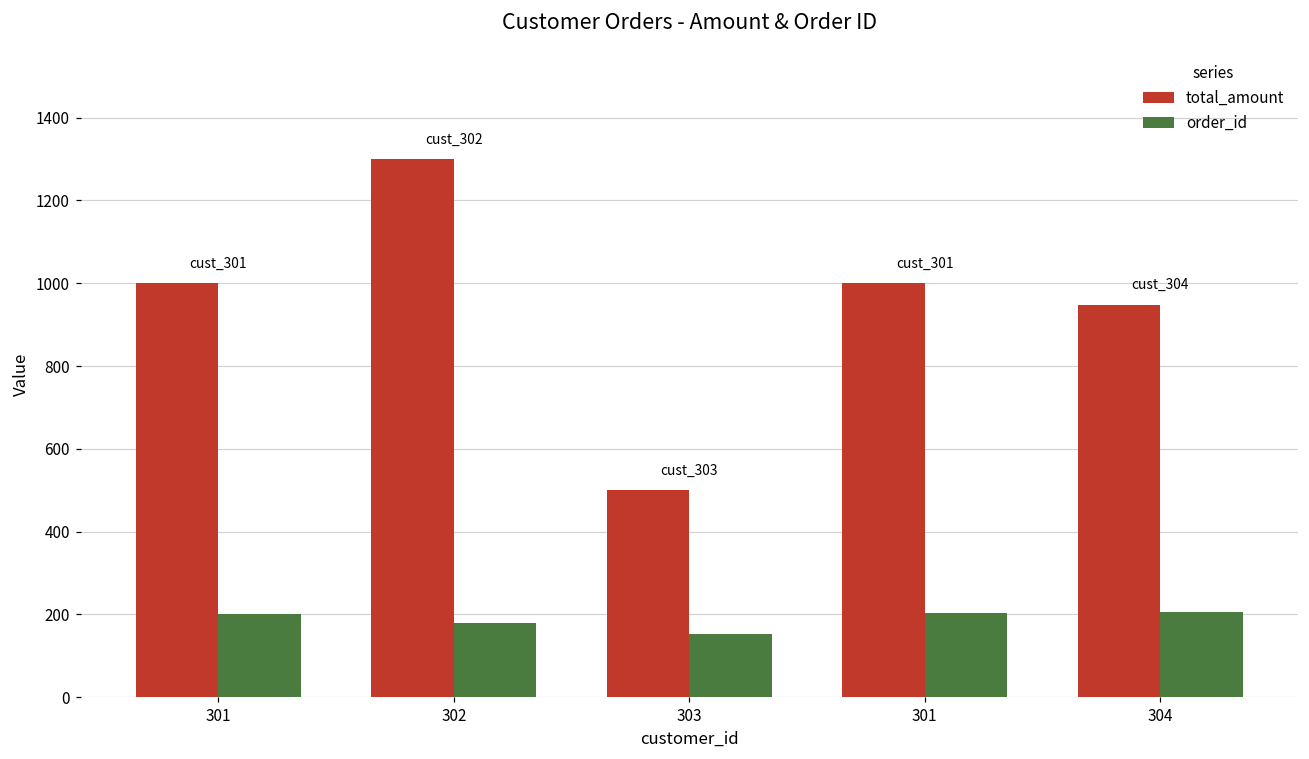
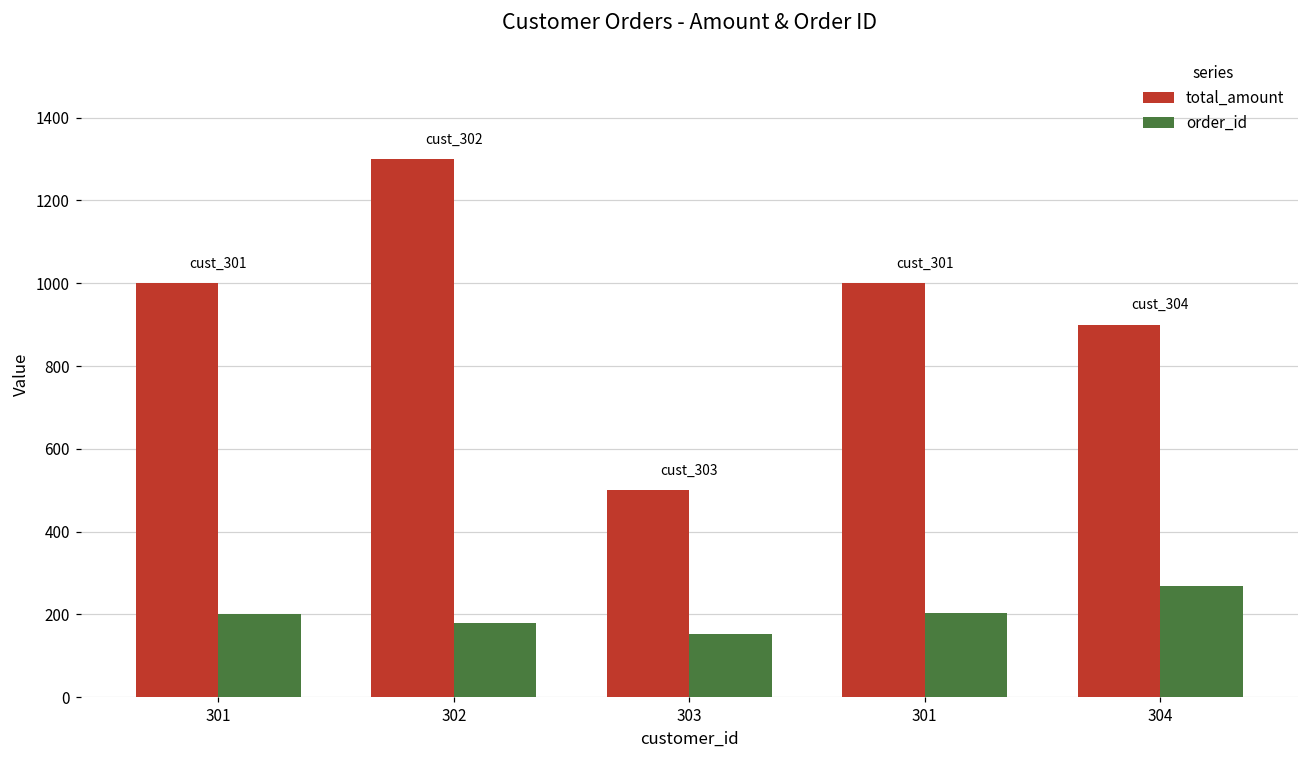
total_amount, 304: 950 -> 900
order_id, 304: 210 -> 270
